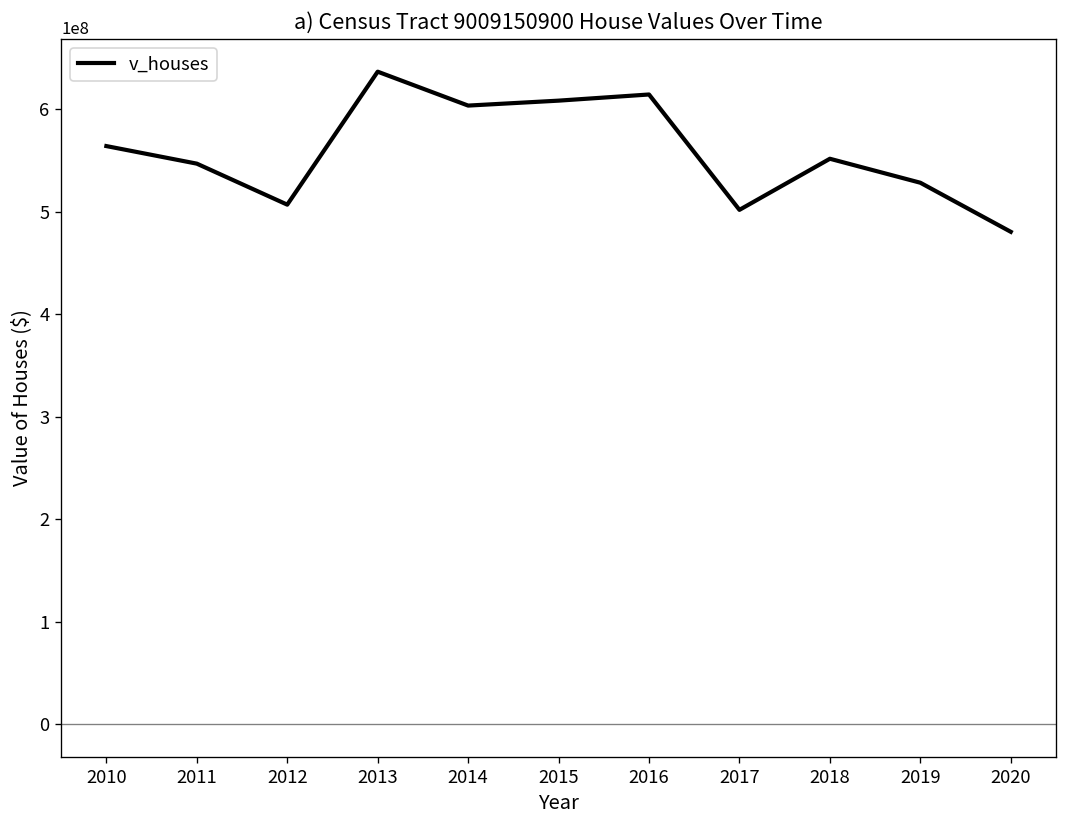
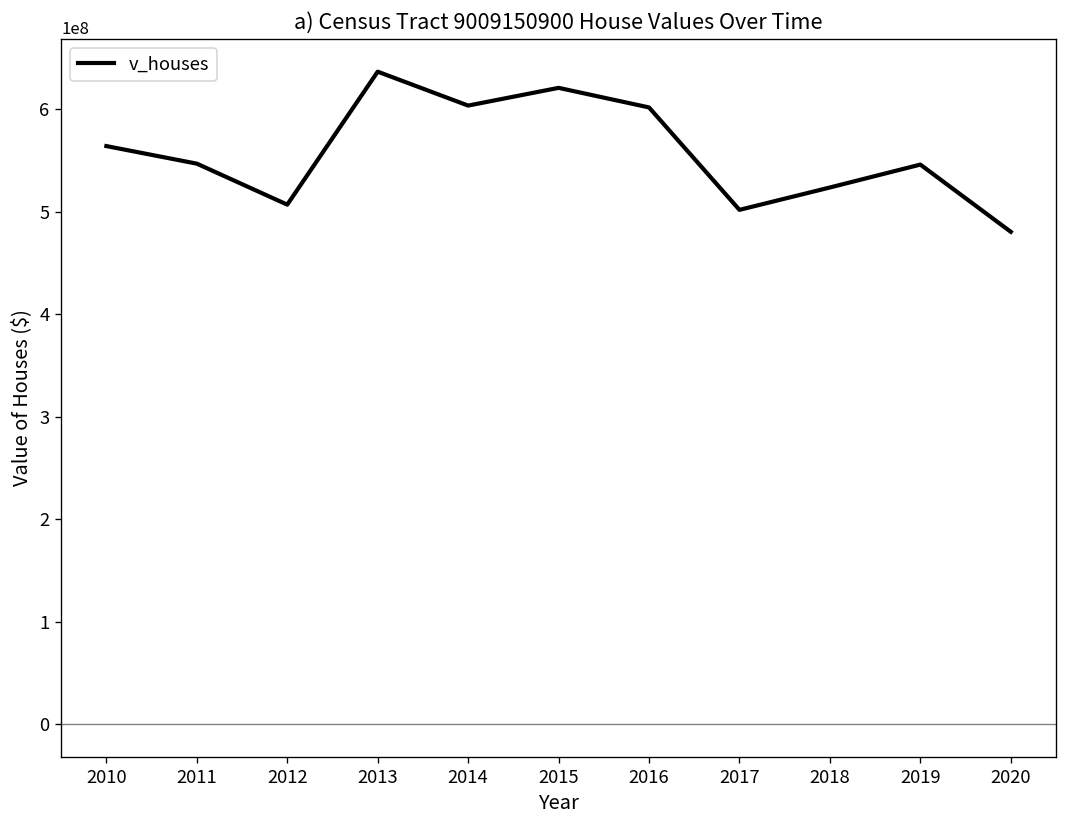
2015: 610000000 -> 620000000
2016: 610000000 -> 600000000
2018: 550000000 -> 520000000
2019: 530000000 -> 550000000
